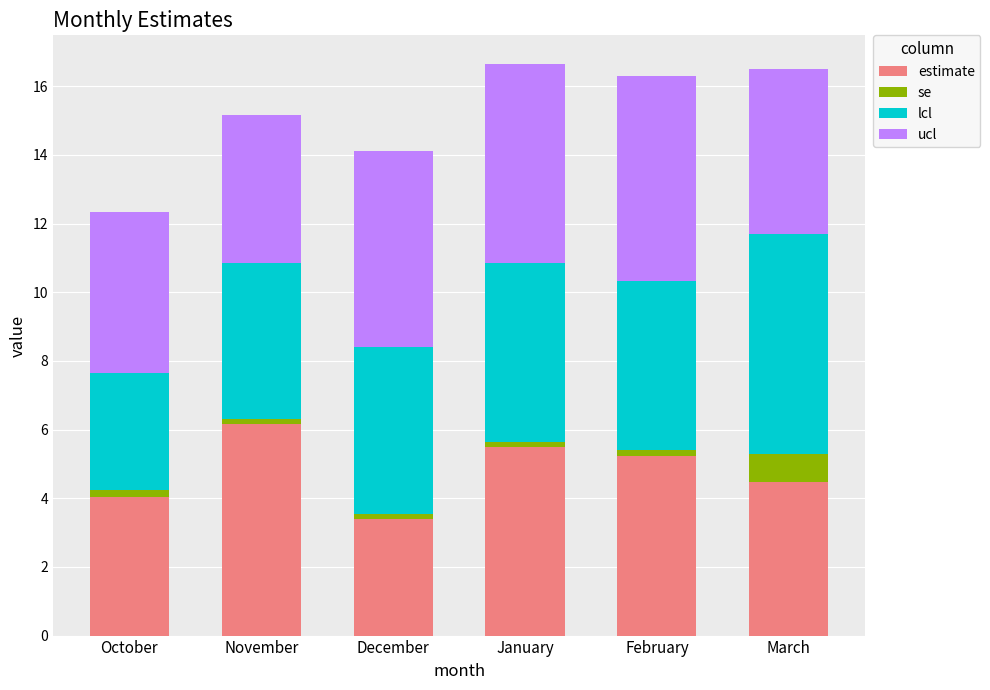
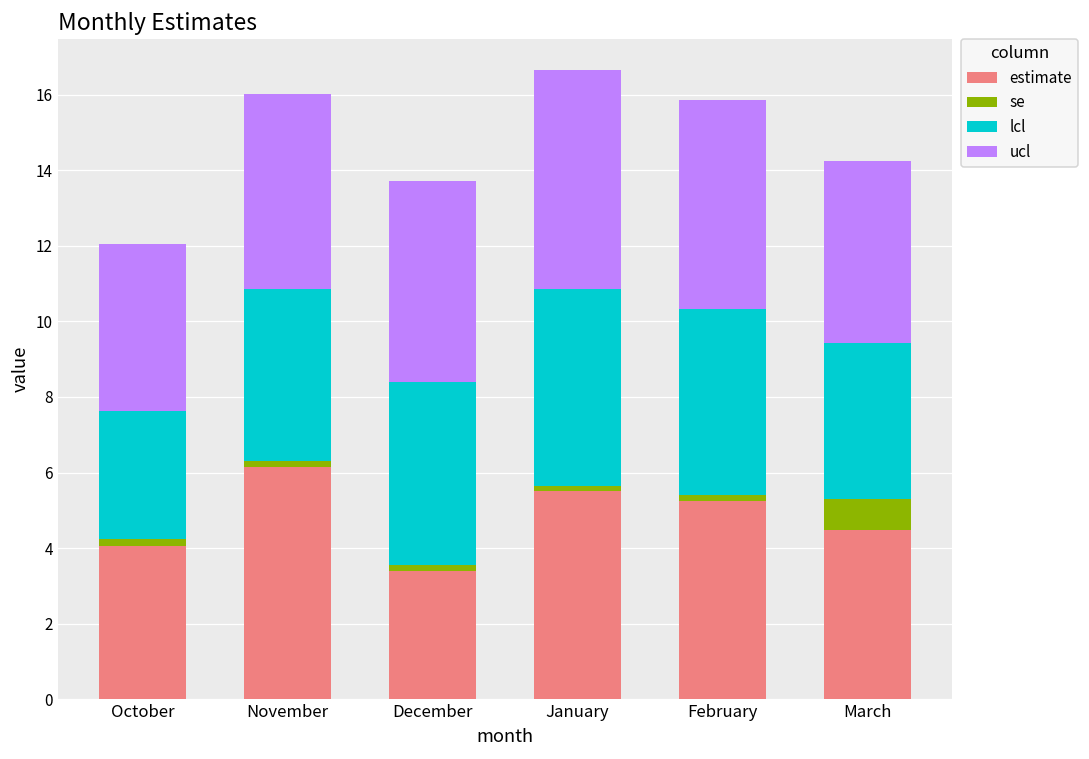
ucl, October: 4.7 -> 4.4
ucl, November: 4.3 -> 5.1
ucl, December: 5.7 -> 5.3
ucl, February: 6.0 -> 5.5
lcl, March: 6.4 -> 4.1
